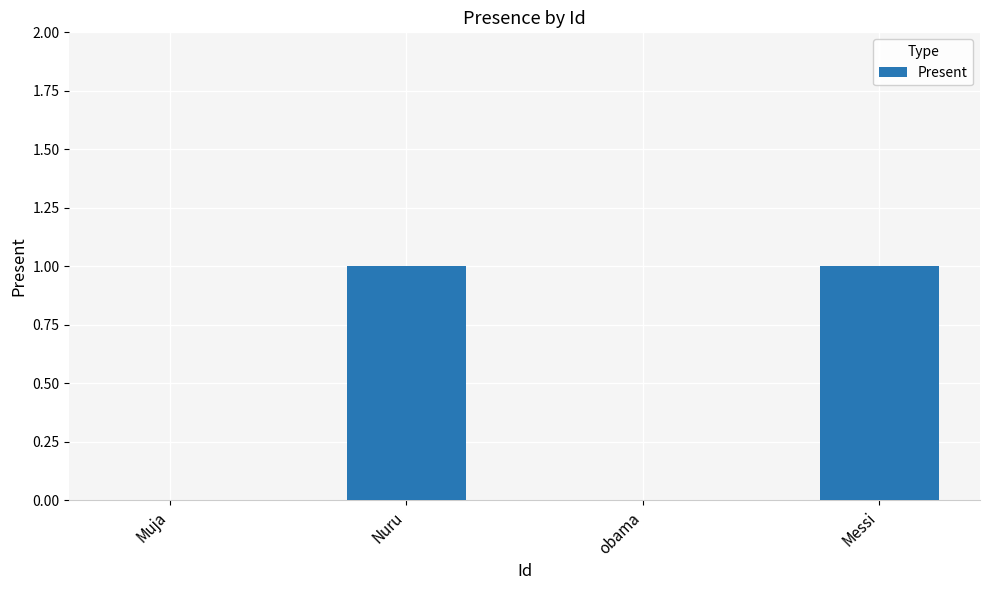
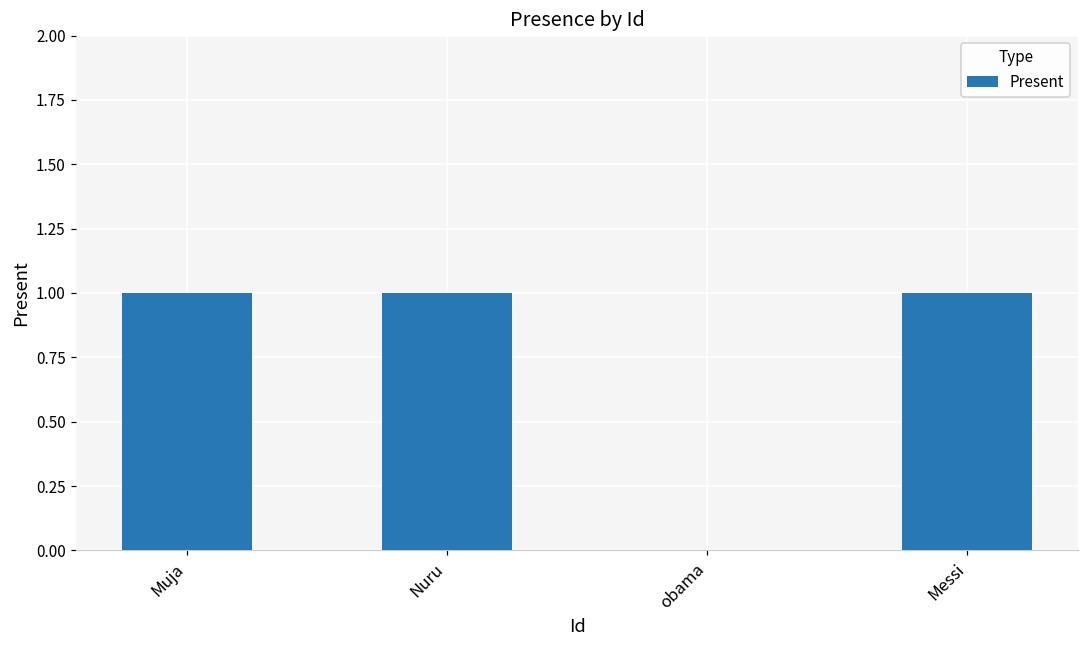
Muja: 0 -> 1
